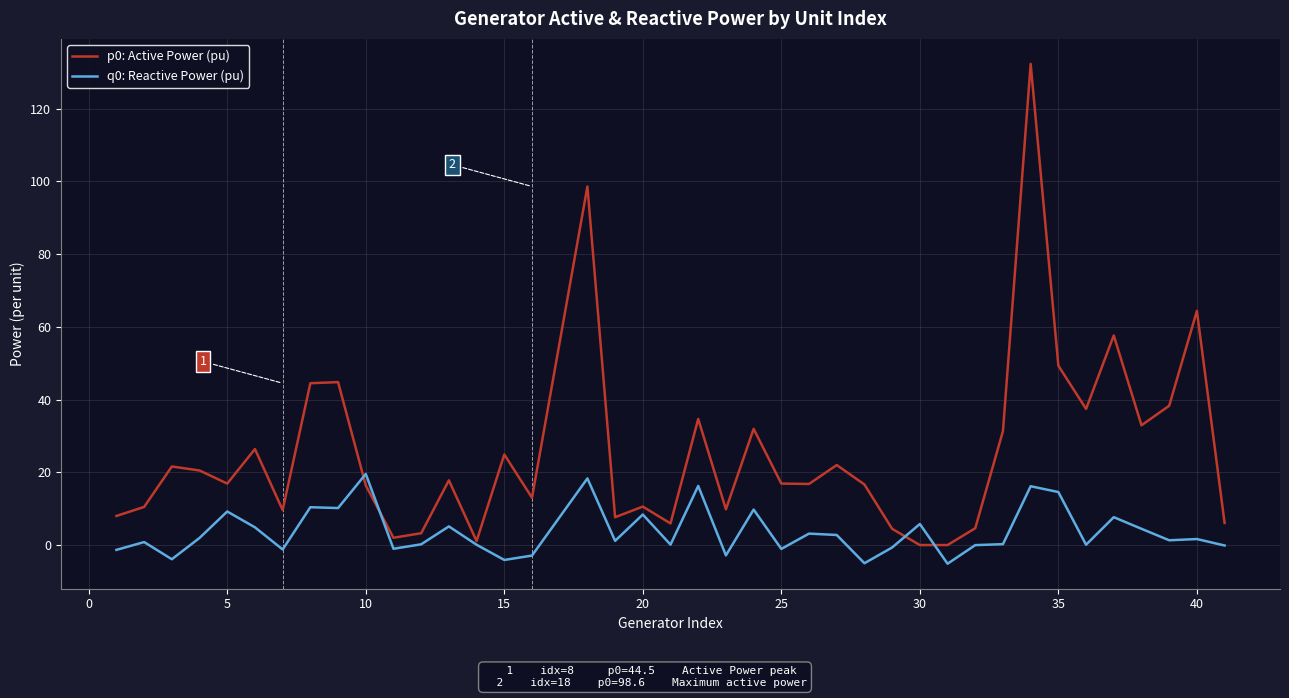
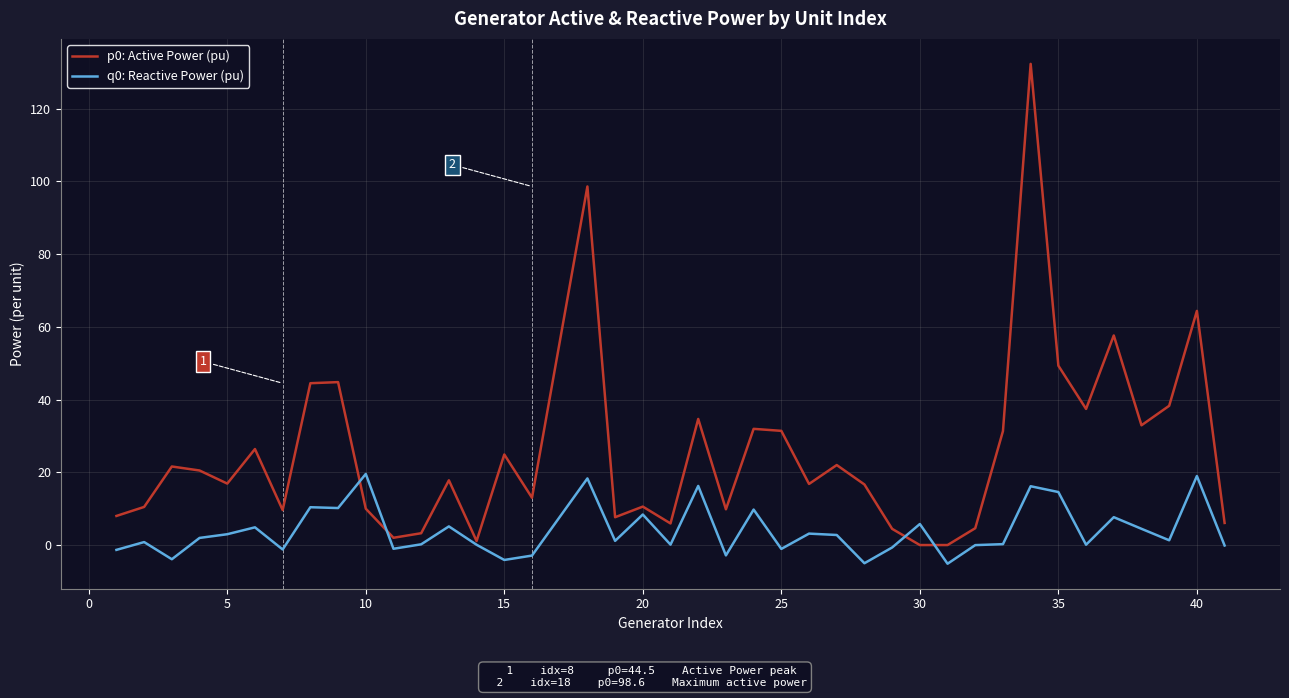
q0: Reactive Power (pu), 5: 9 -> 3
p0: Active Power (pu), 10: 16 -> 10
p0: Active Power (pu), 25: 17 -> 31
q0: Reactive Power (pu), 40: 2 -> 19
